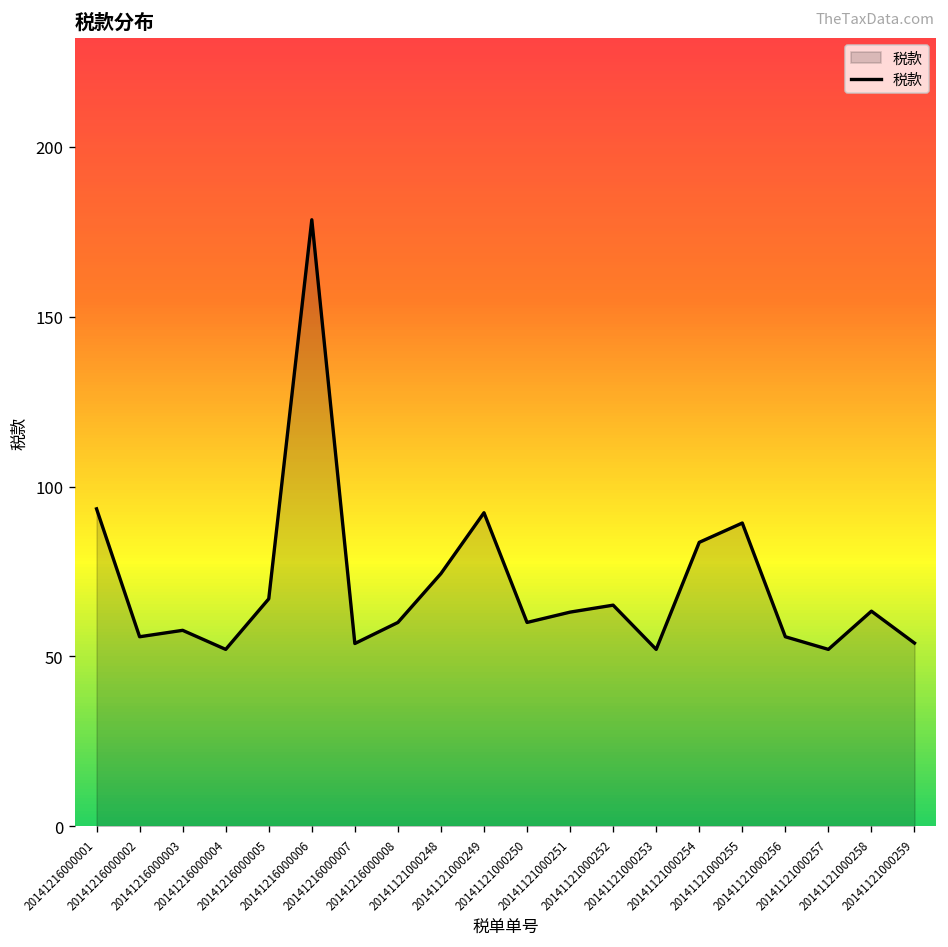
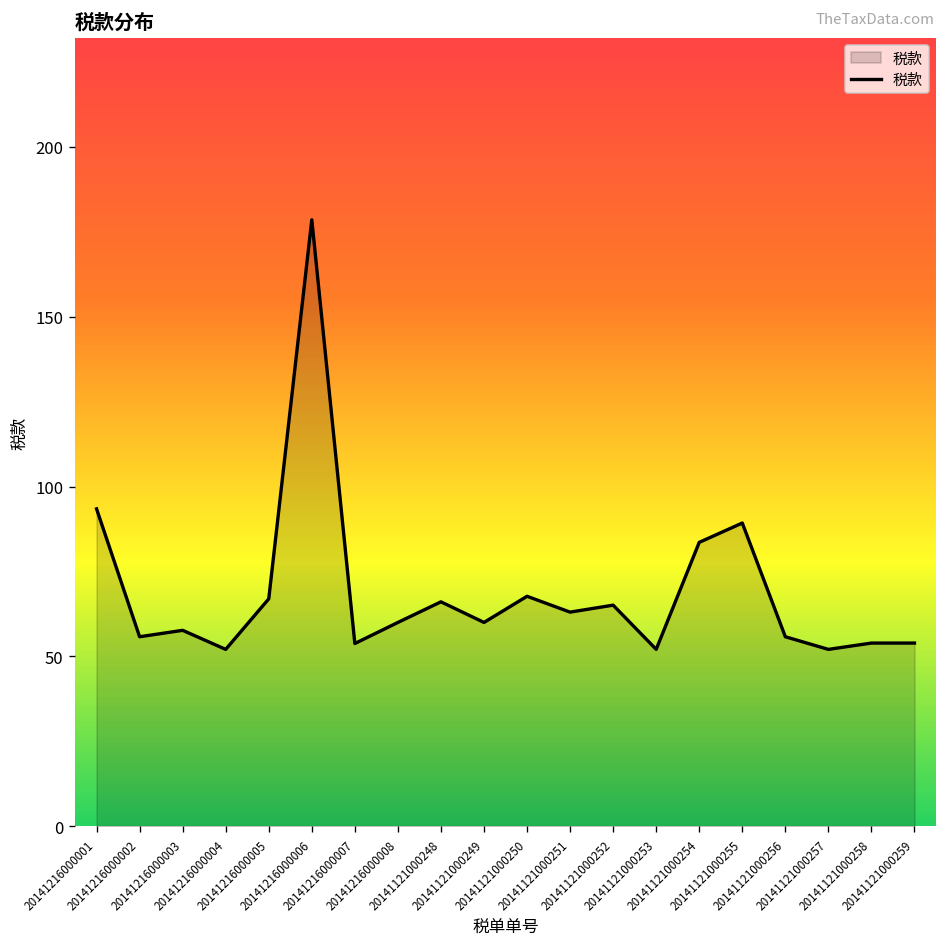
20141121000248: 74 -> 66
20141121000249: 92 -> 60
20141121000250: 60 -> 68
20141121000258: 63 -> 54
